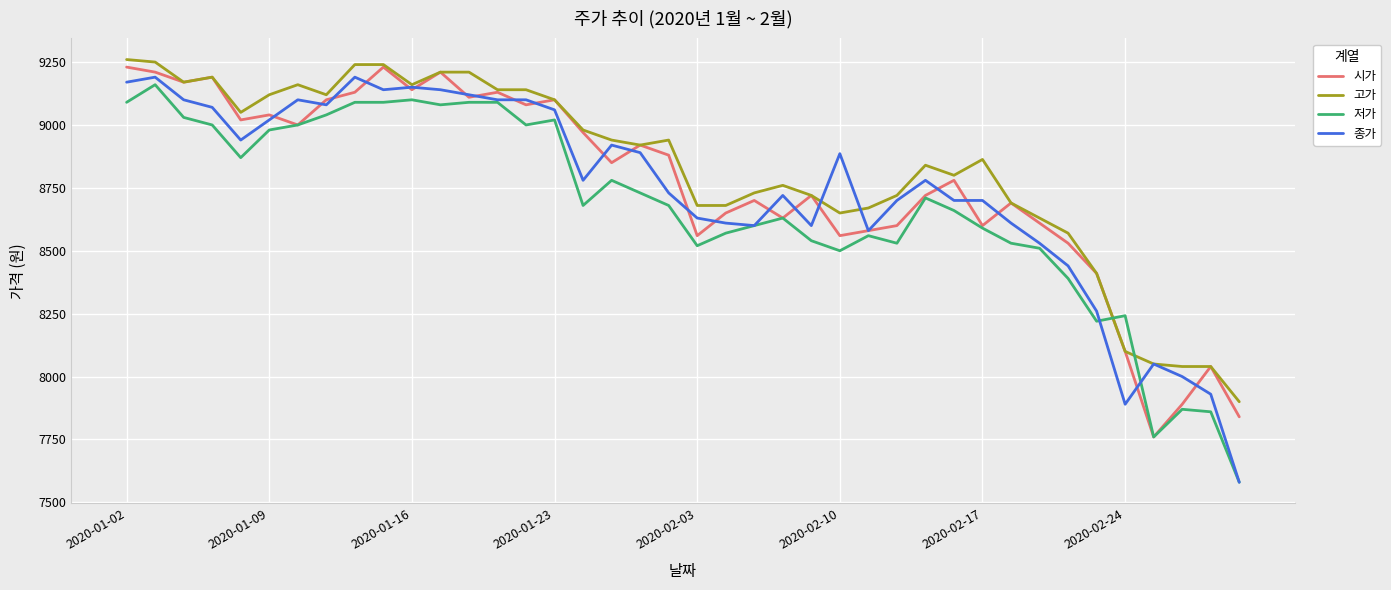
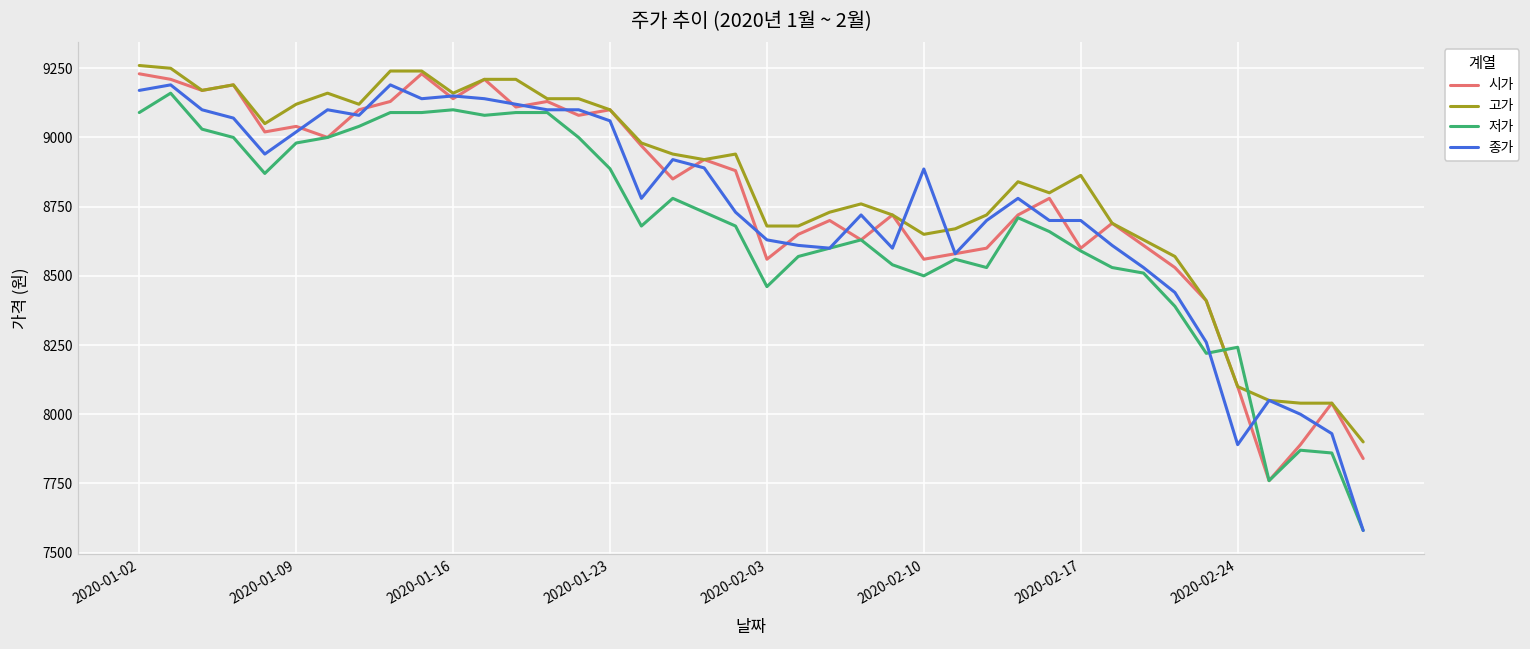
저가, 2020-01-23: 9020 -> 8890
저가, 2020-02-03: 8520 -> 8460
